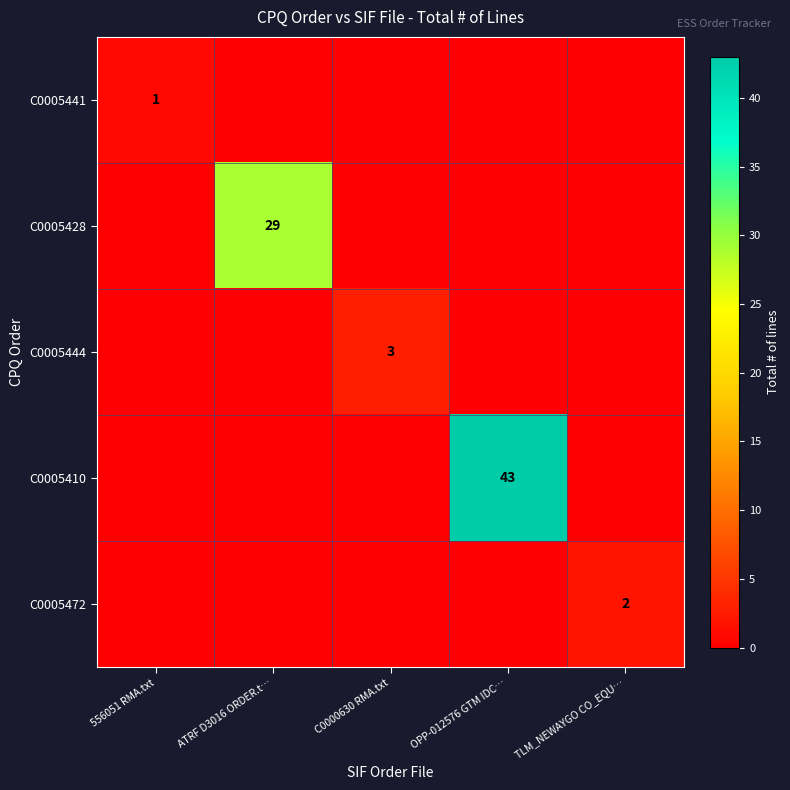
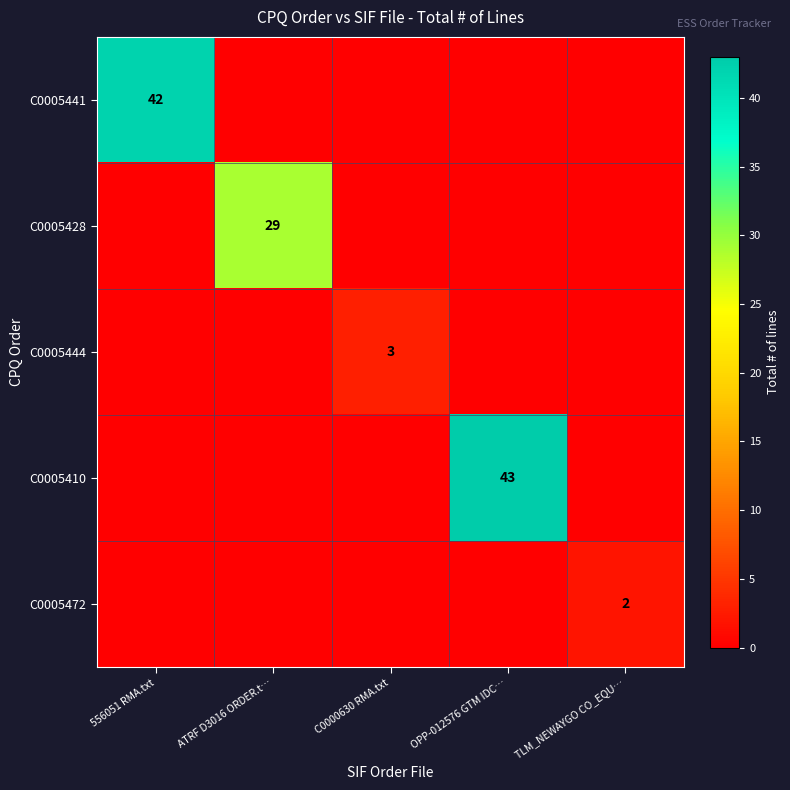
C0005441, 556051 RMA.txt: 1 -> 42
